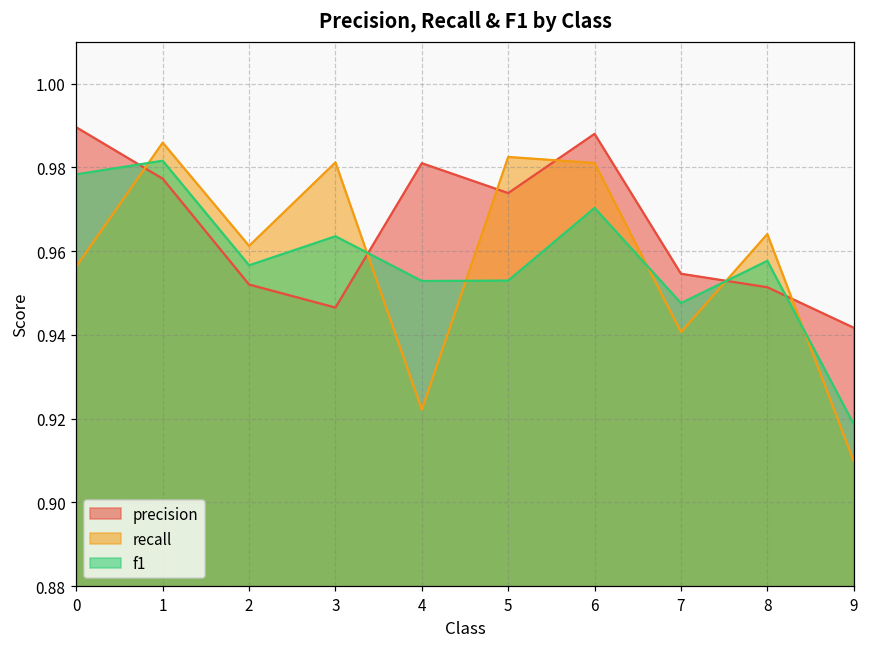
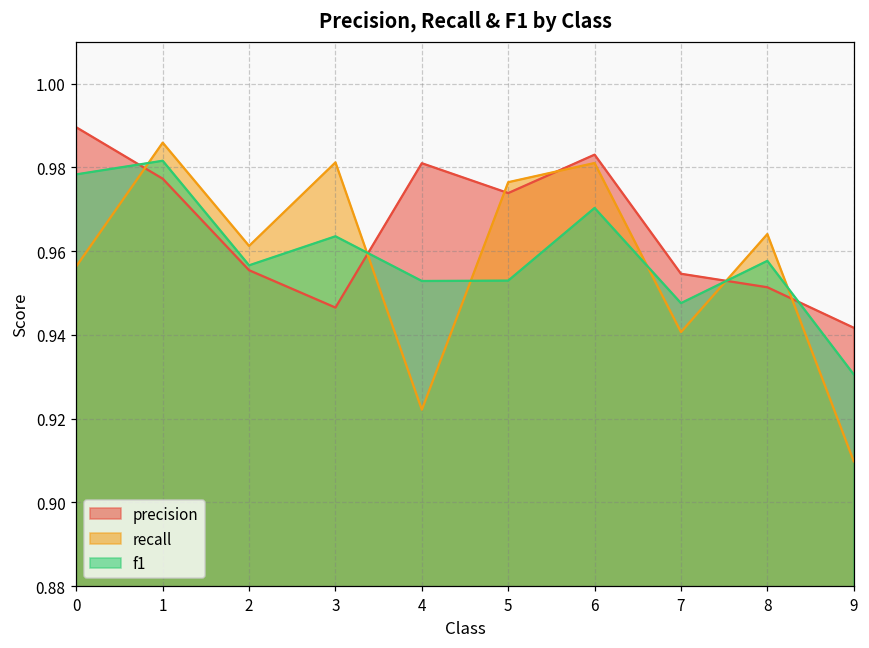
precision, 2: 0.952 -> 0.955
recall, 5: 0.982 -> 0.976
precision, 6: 0.988 -> 0.983
f1, 9: 0.919 -> 0.931
